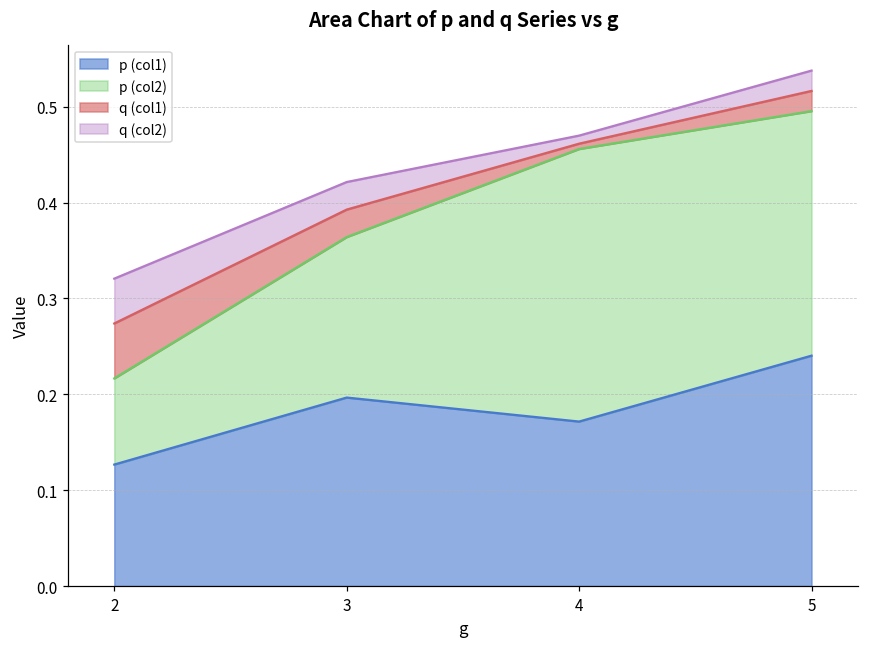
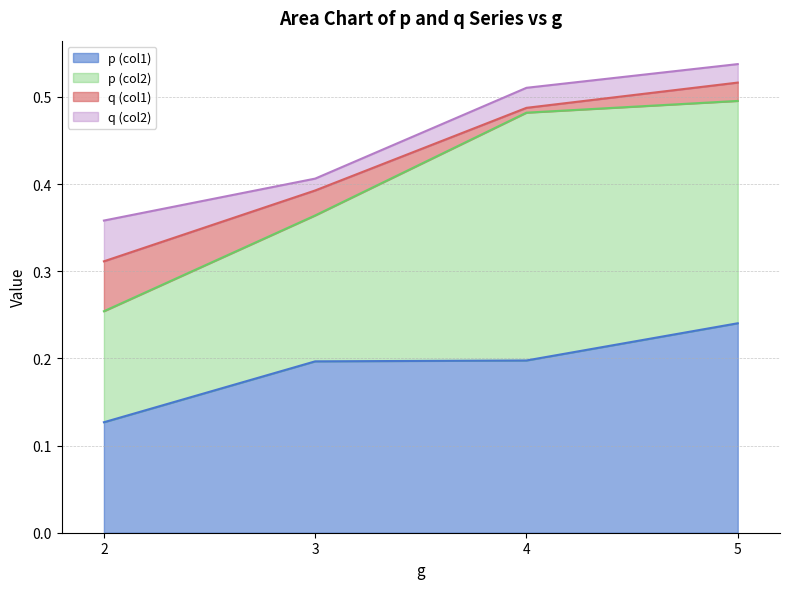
p (col2), 2: 0.09 -> 0.13
q (col2), 3: 0.03 -> 0.01
p (col1), 4: 0.17 -> 0.20
q (col2), 4: 0.01 -> 0.02
